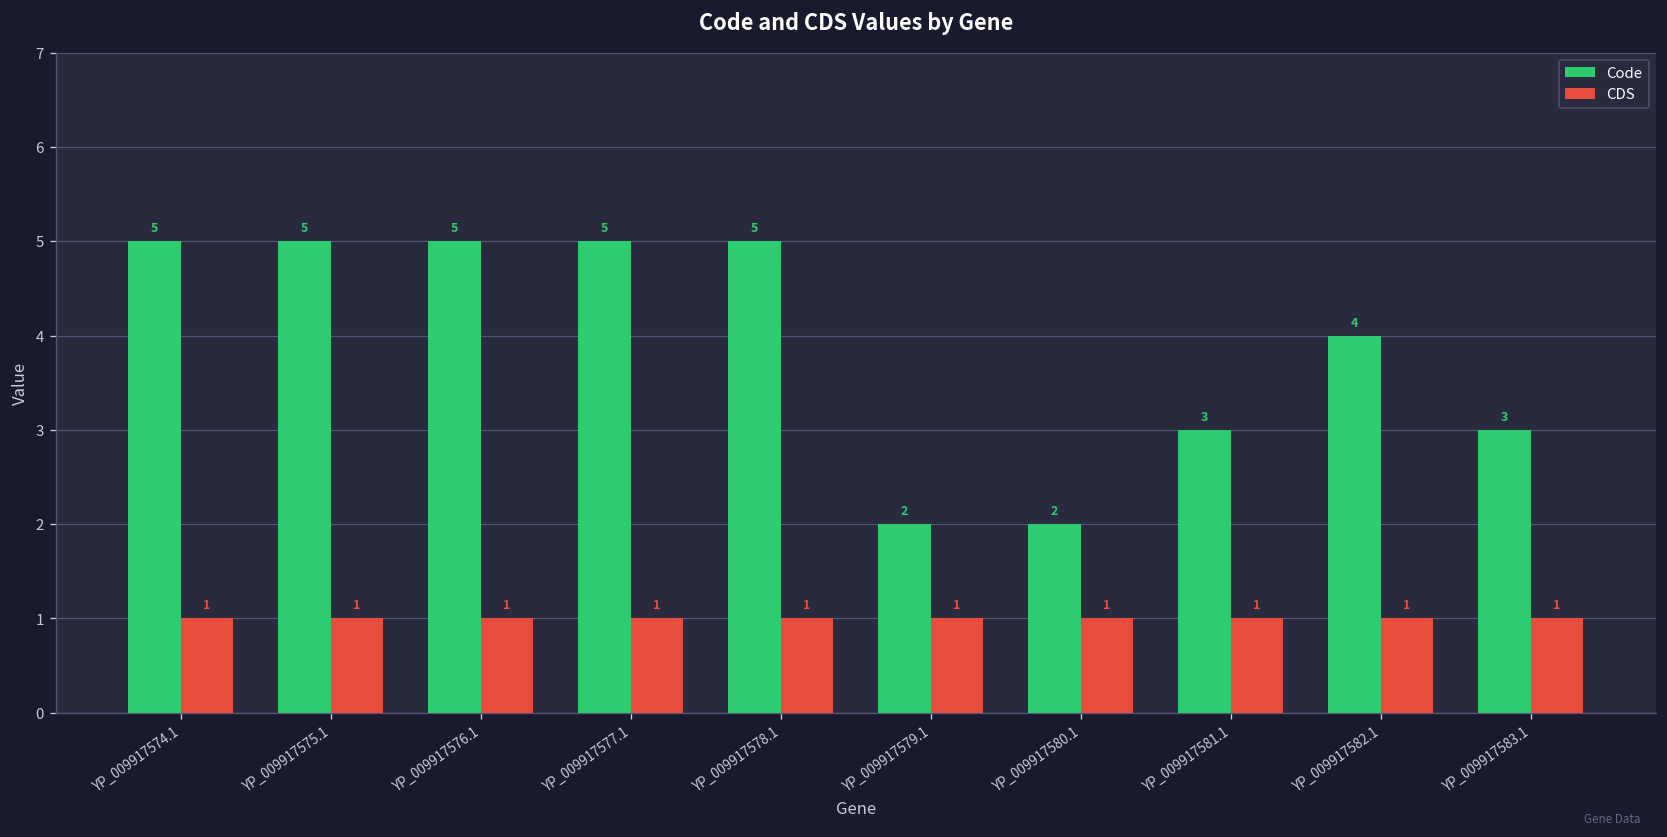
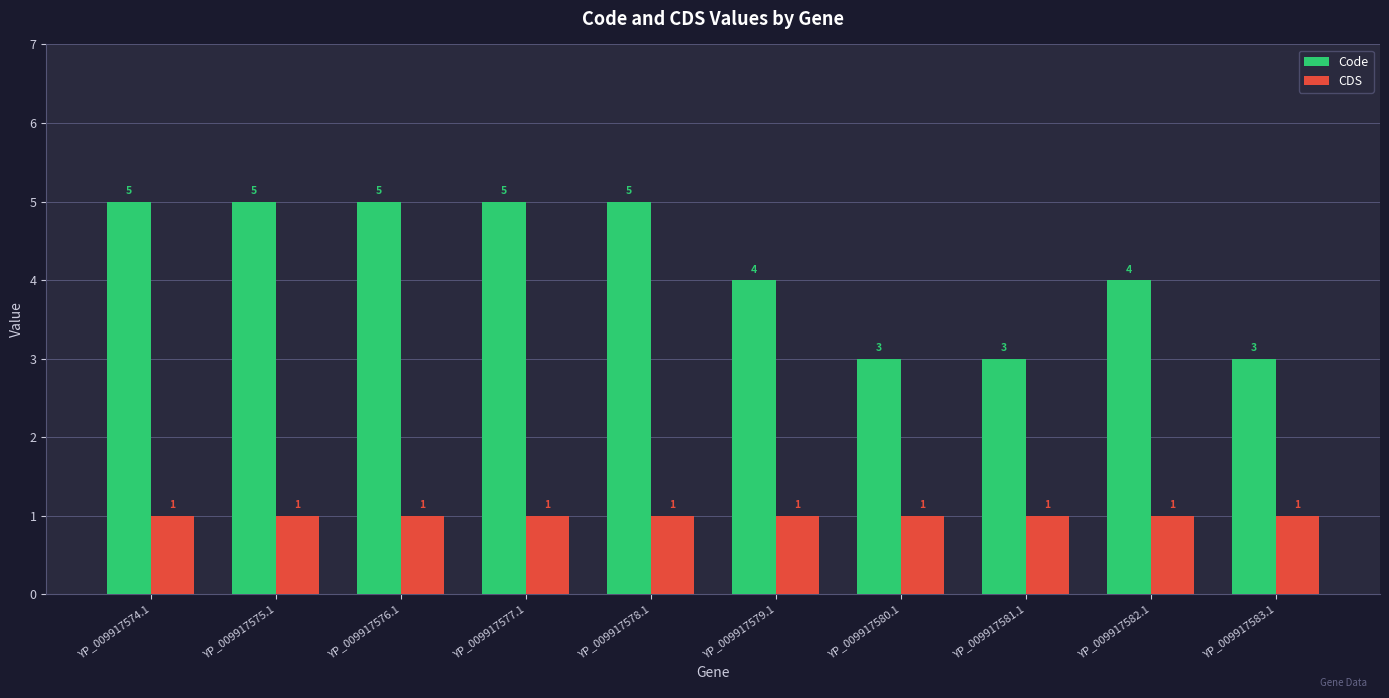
Code, YP_009917579.1: 2 -> 4
Code, YP_009917580.1: 2 -> 3
